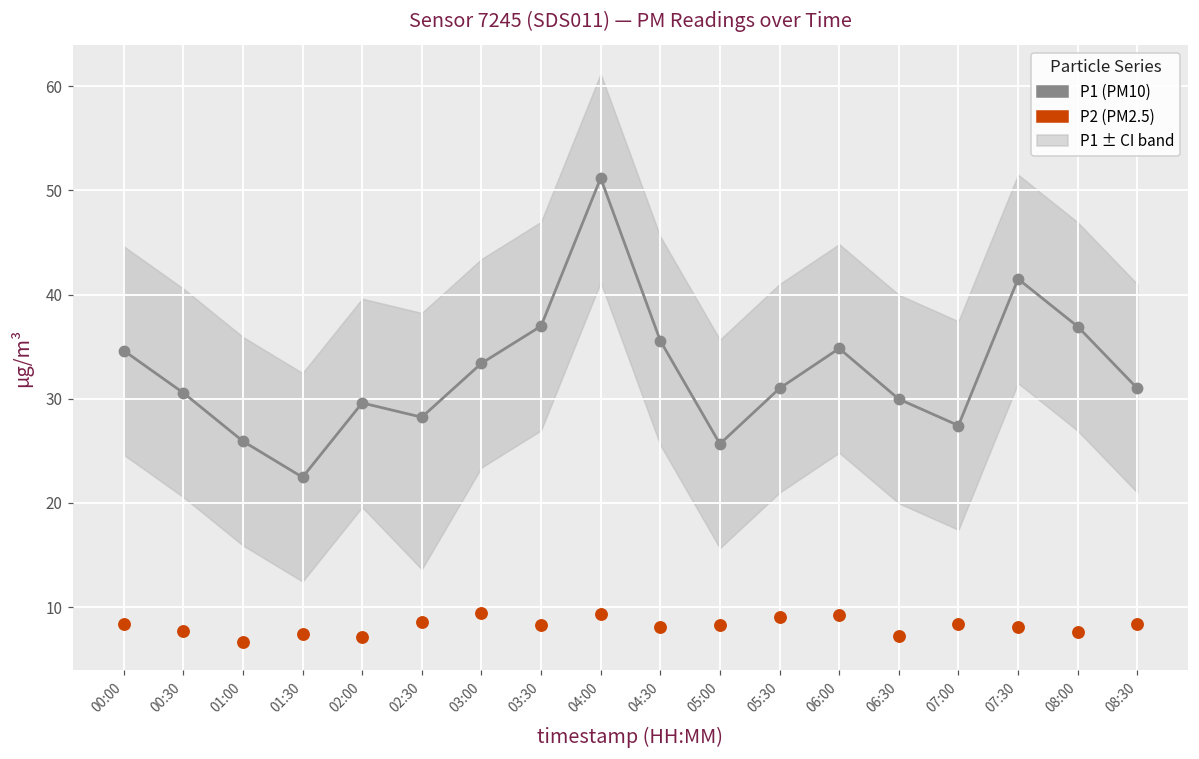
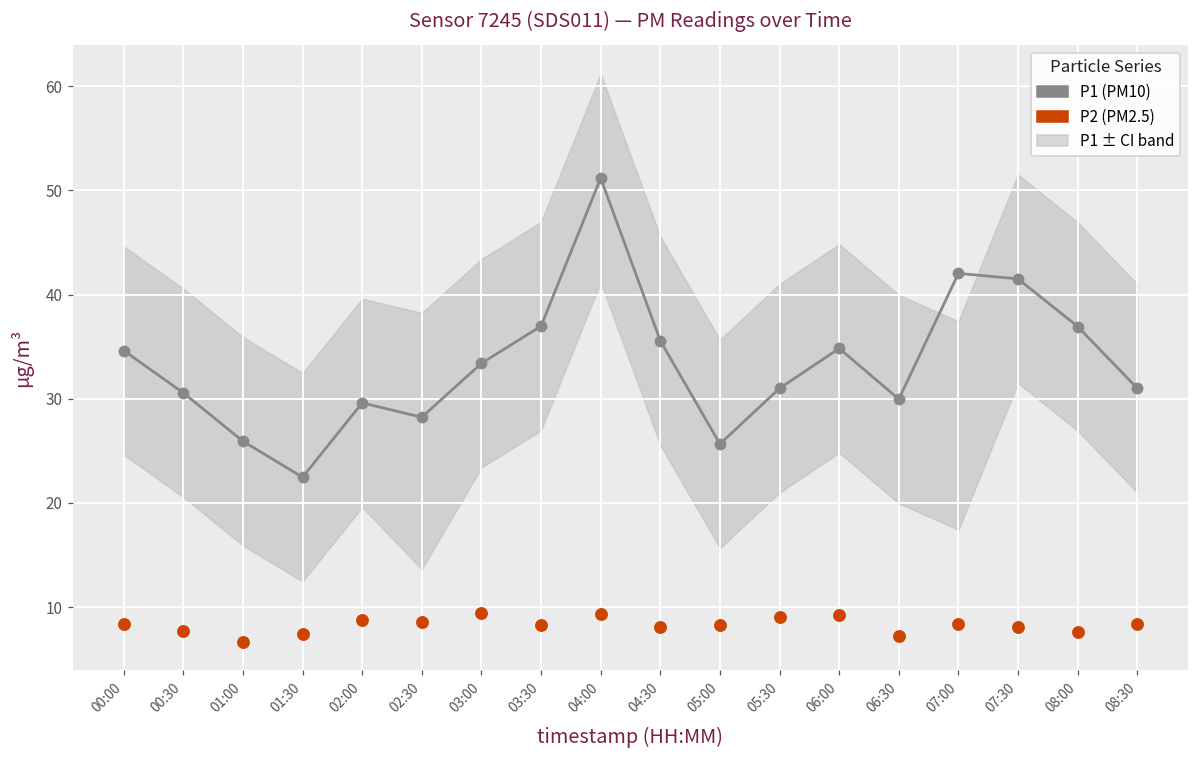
P2 (PM2.5), 02:00: 7 -> 9
P1 (PM10), 07:00: 27 -> 42
